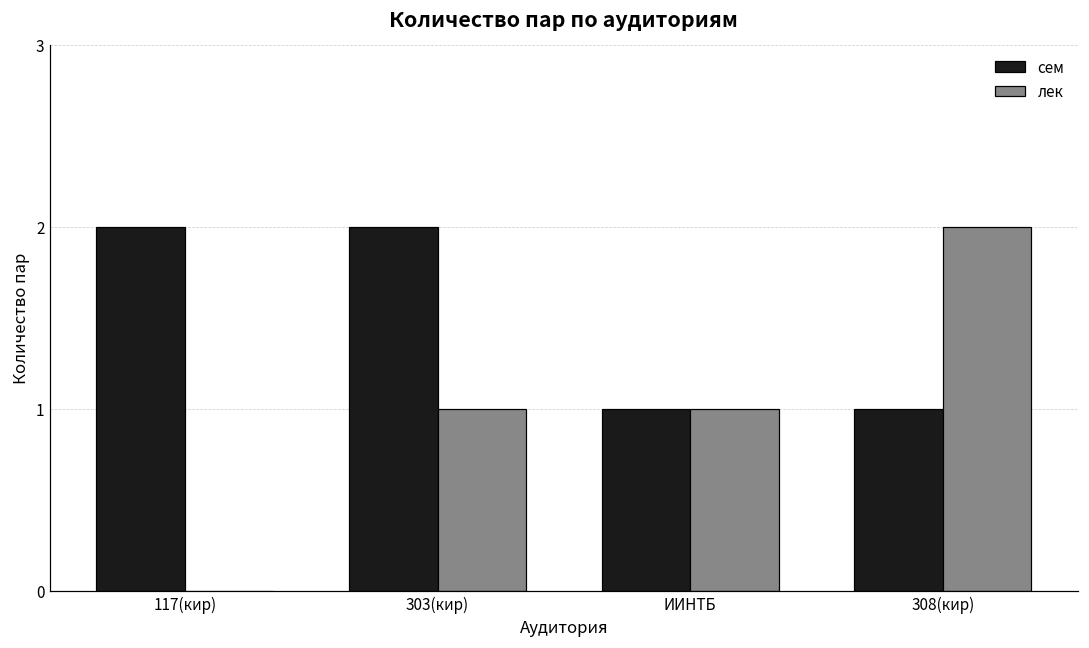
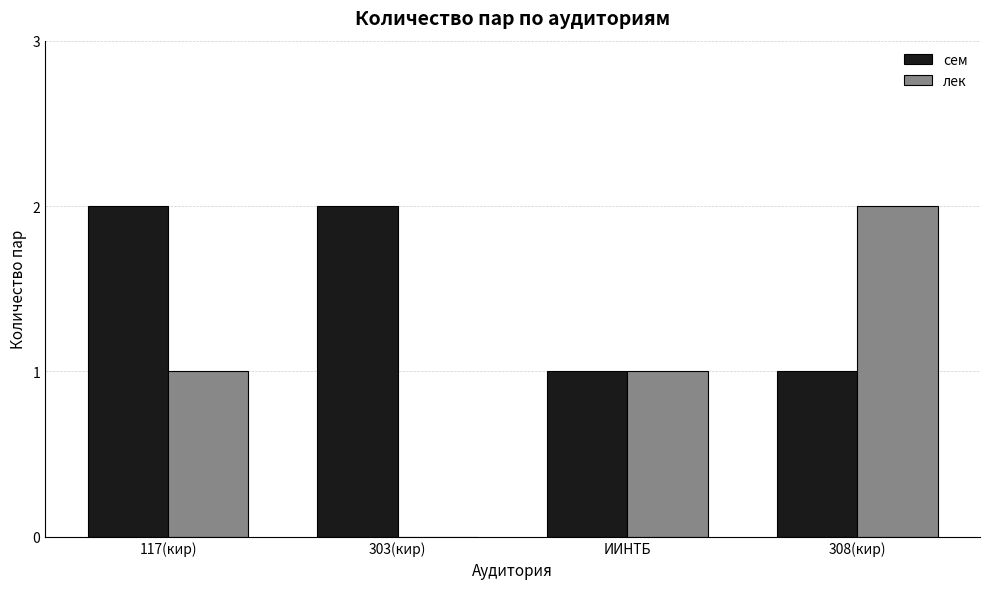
лек, 117(кир): 0 -> 1
лек, 303(кир): 1 -> 0
